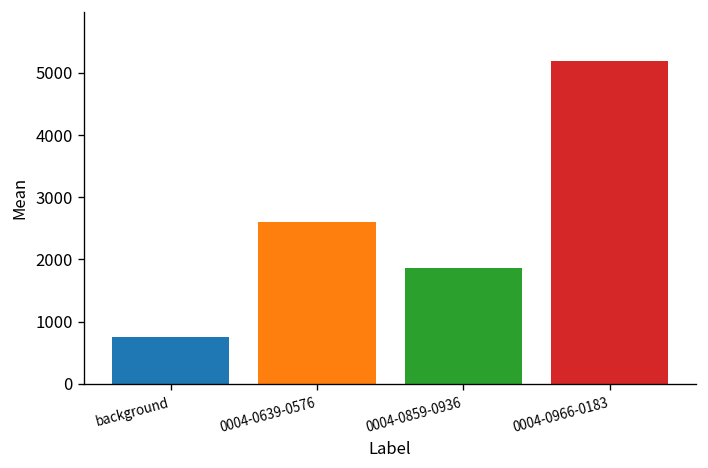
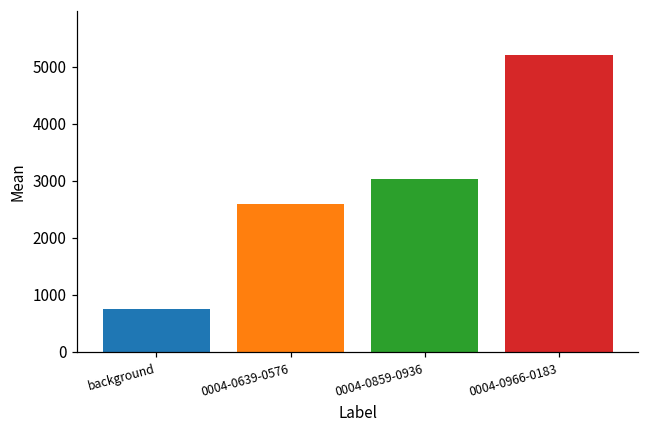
0004-0859-0936: 1900 -> 3000
